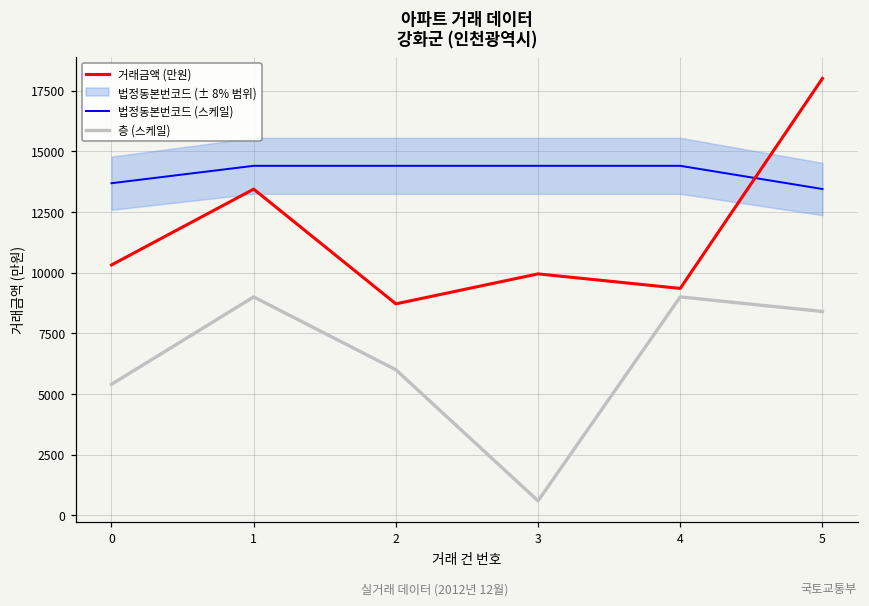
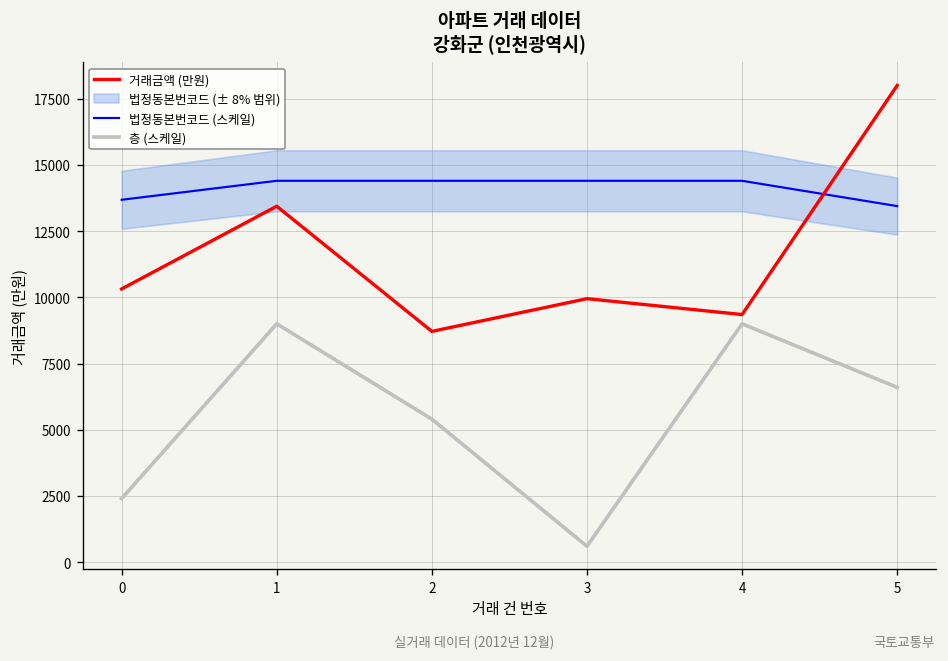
층 (스케일), 0: 5400 -> 2400
층 (스케일), 2: 6000 -> 5400
층 (스케일), 5: 8400 -> 6600
